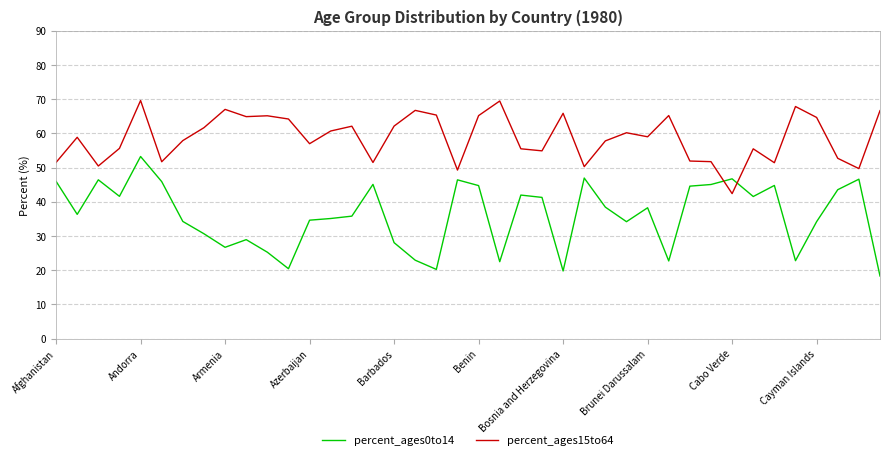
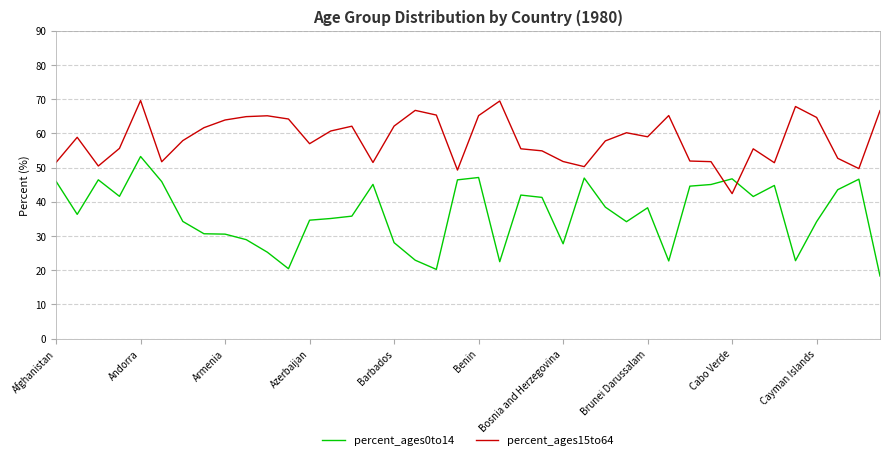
percent_ages0to14, Armenia: 27 -> 31
percent_ages15to64, Armenia: 67 -> 64
percent_ages0to14, Benin: 45 -> 47
percent_ages0to14, Bosnia and Herzegovina: 20 -> 28
percent_ages15to64, Bosnia and Herzegovina: 66 -> 52
